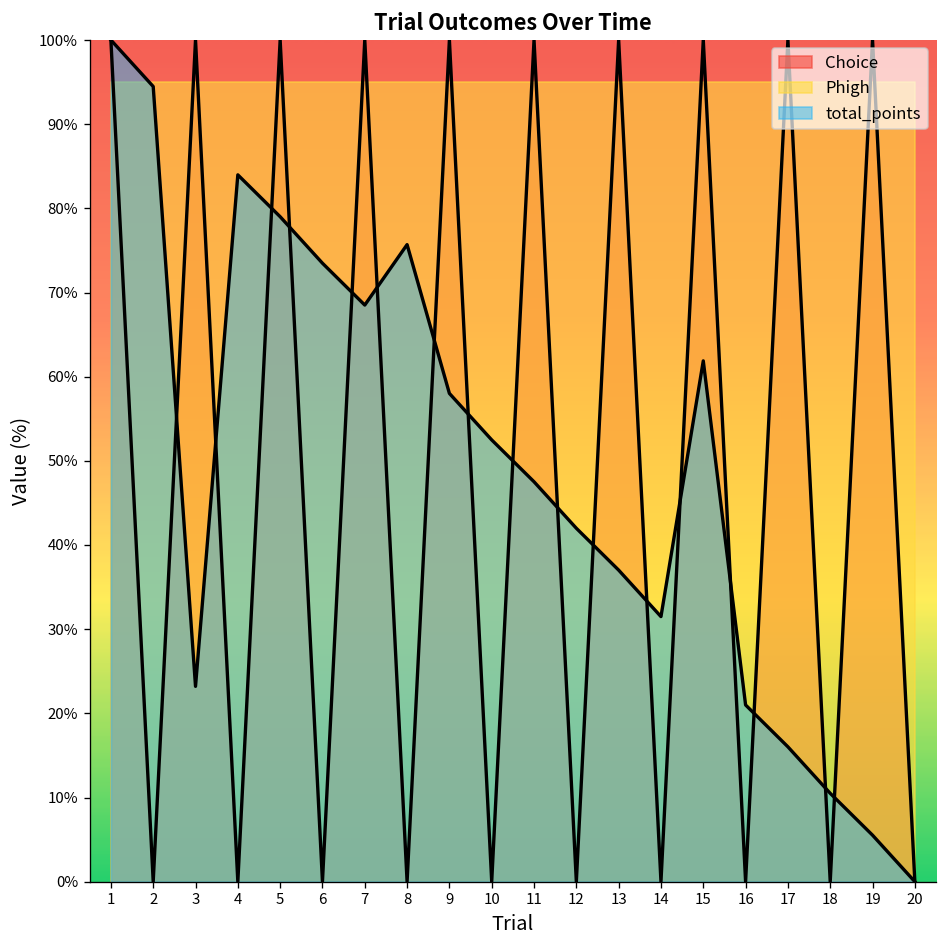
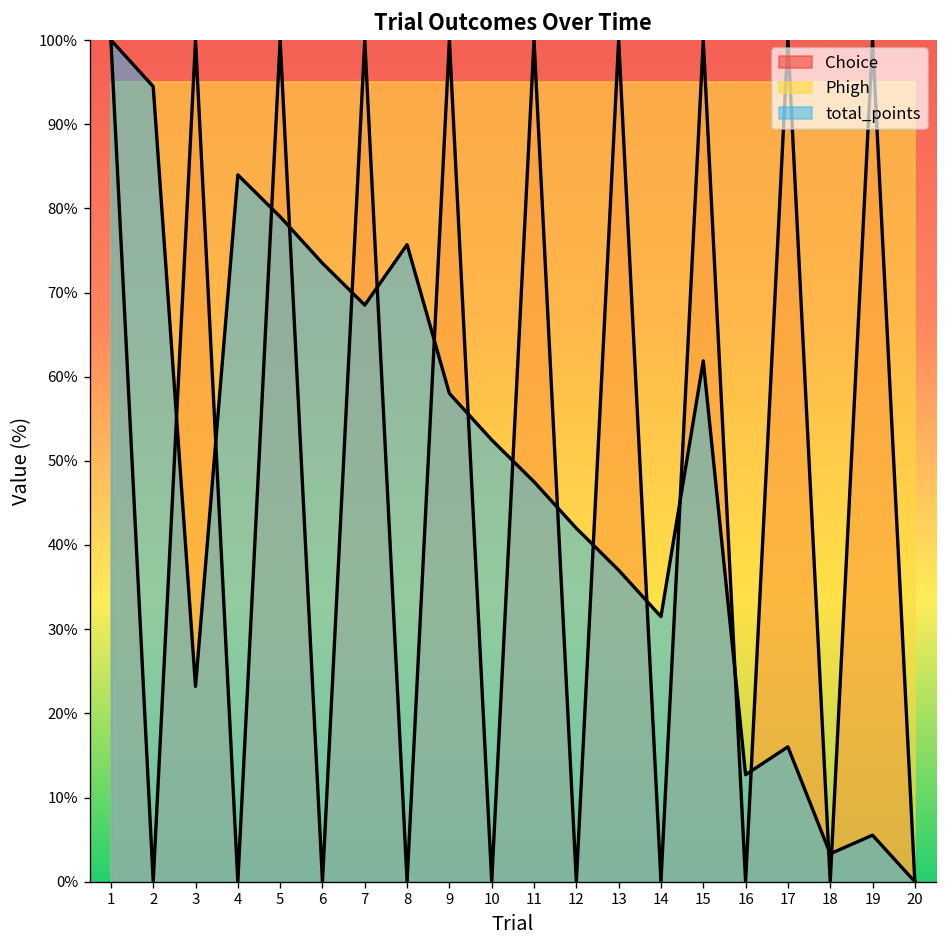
total_points, 16: 21% -> 13%
total_points, 18: 10% -> 3%
